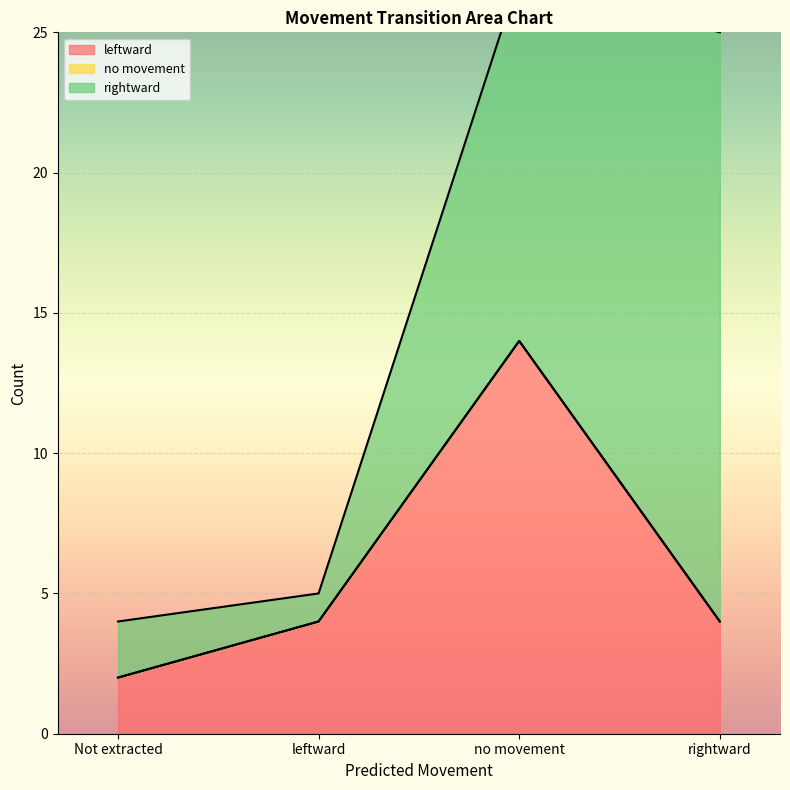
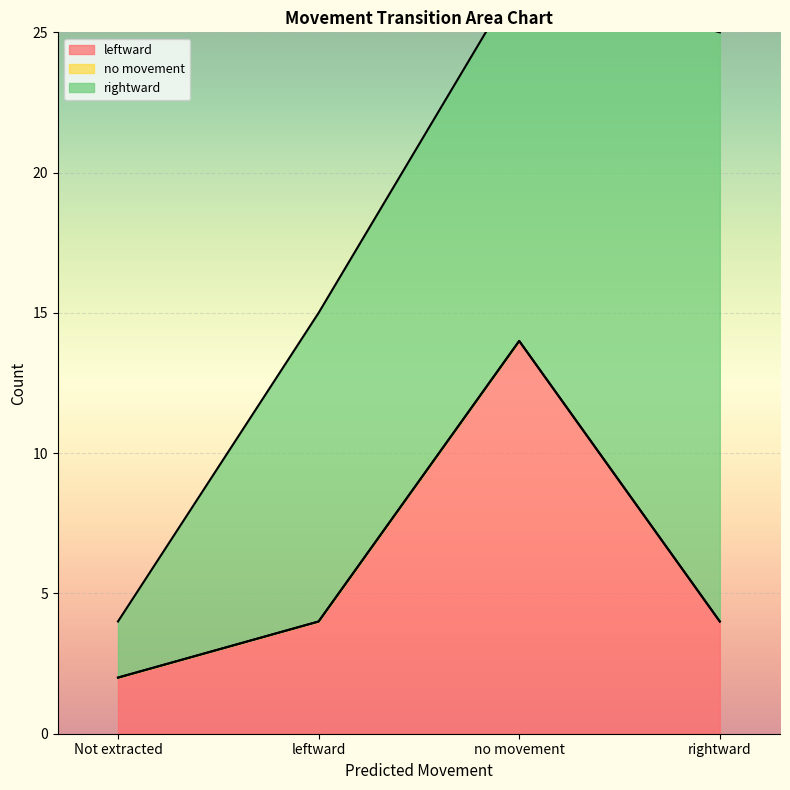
rightward, leftward: 1 -> 11
